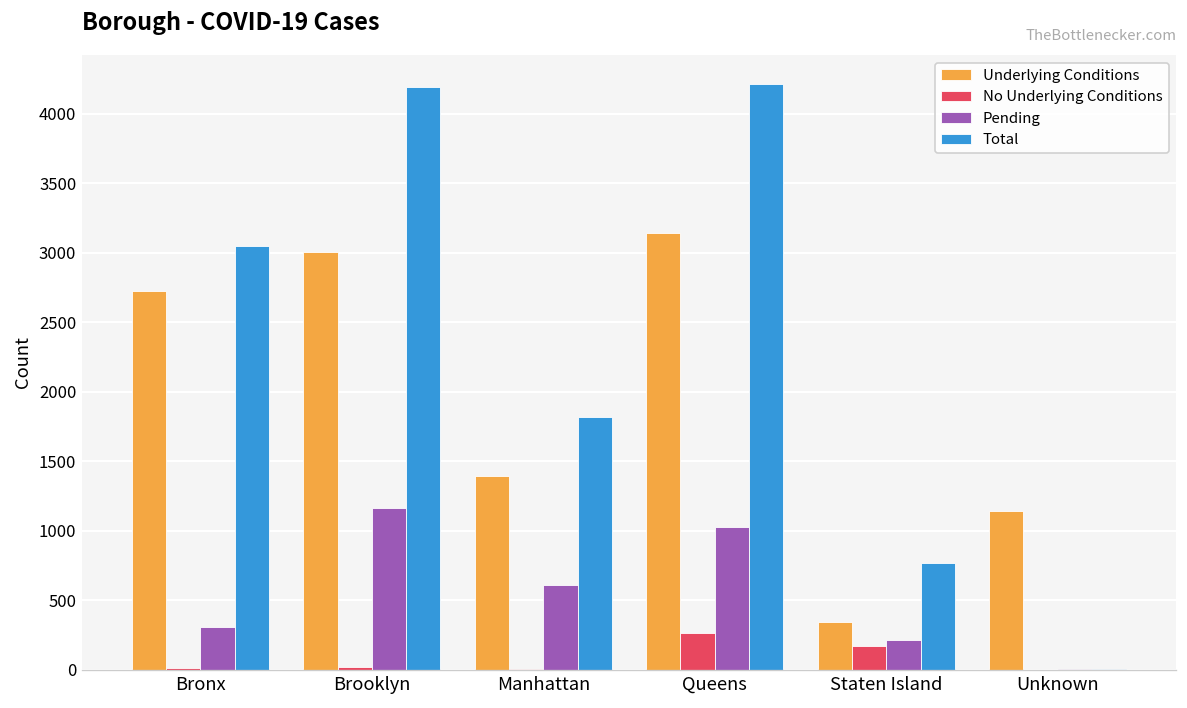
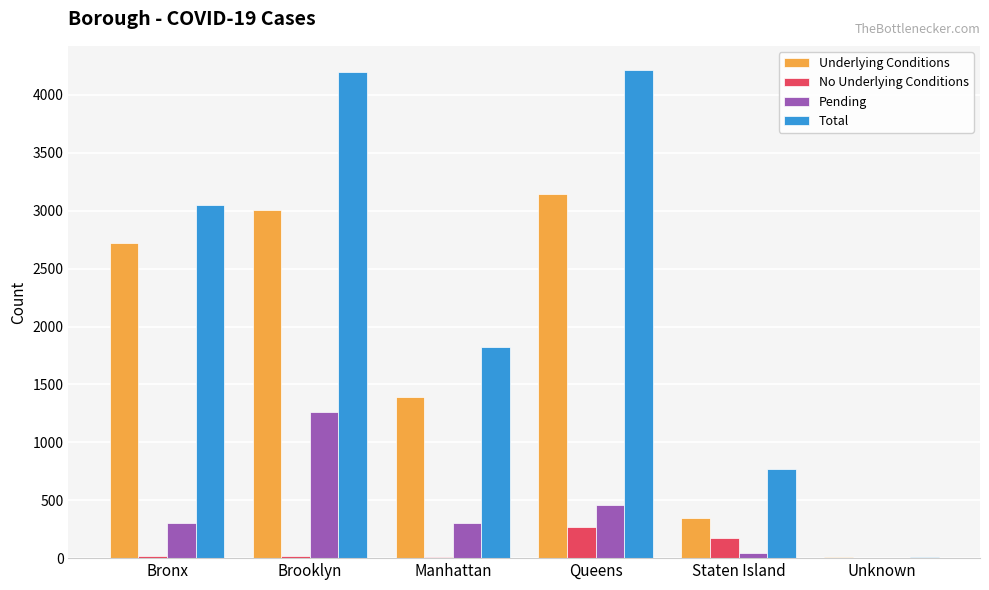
Pending, Brooklyn: 1170 -> 1260
Pending, Manhattan: 610 -> 300
Pending, Queens: 1030 -> 460
Pending, Staten Island: 210 -> 40
Underlying Conditions, Unknown: 1140 -> 10
